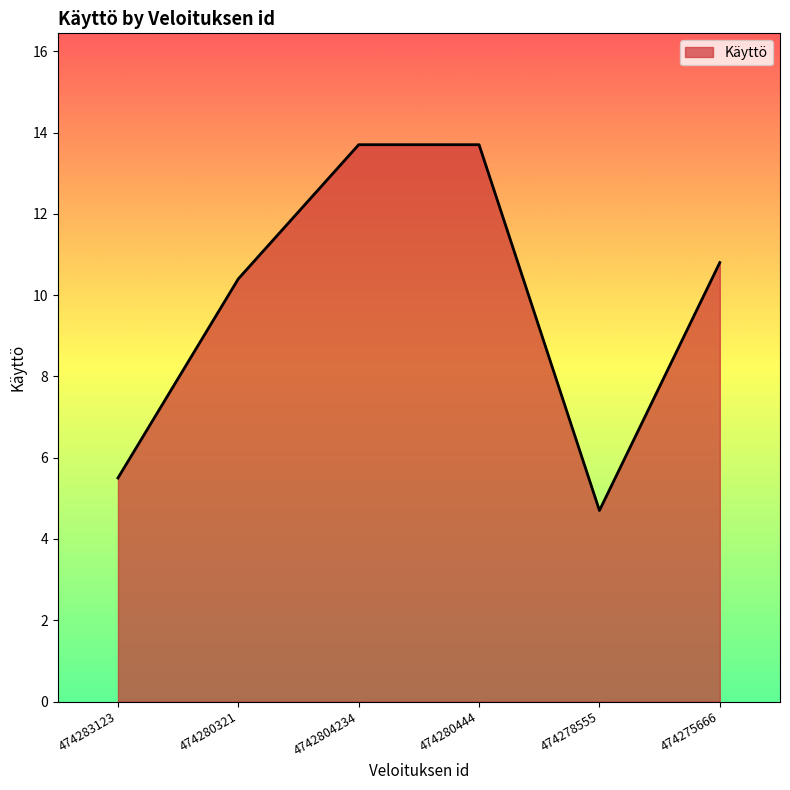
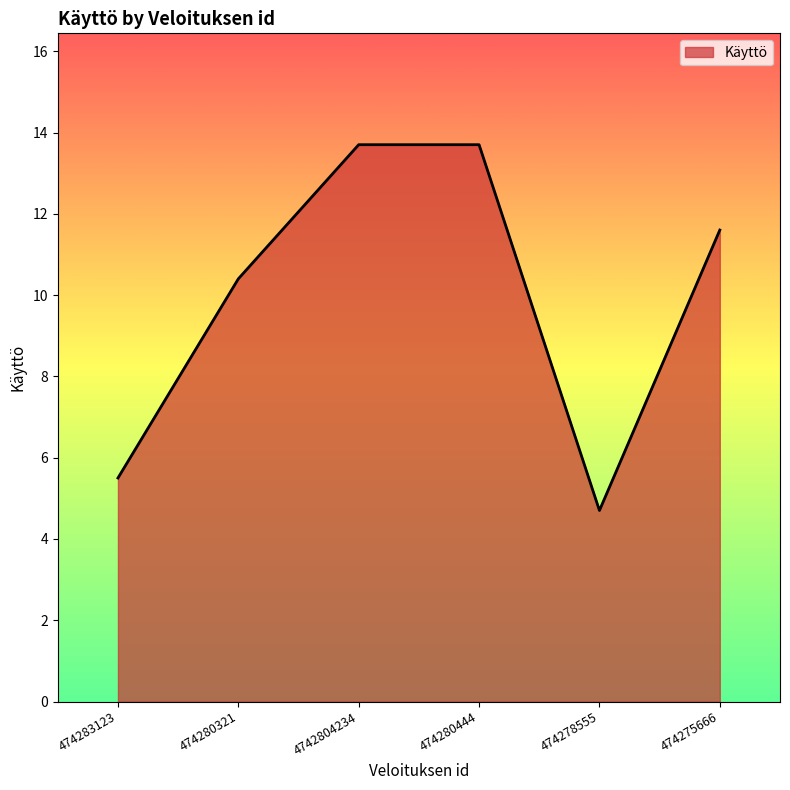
474275666: 10.8 -> 11.6
